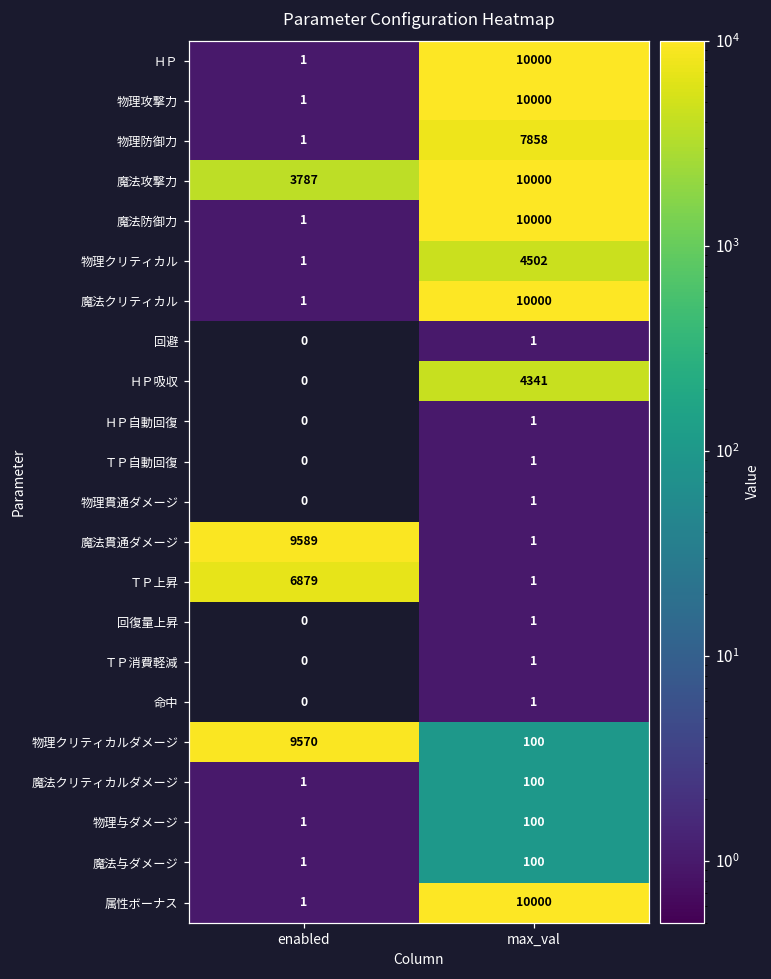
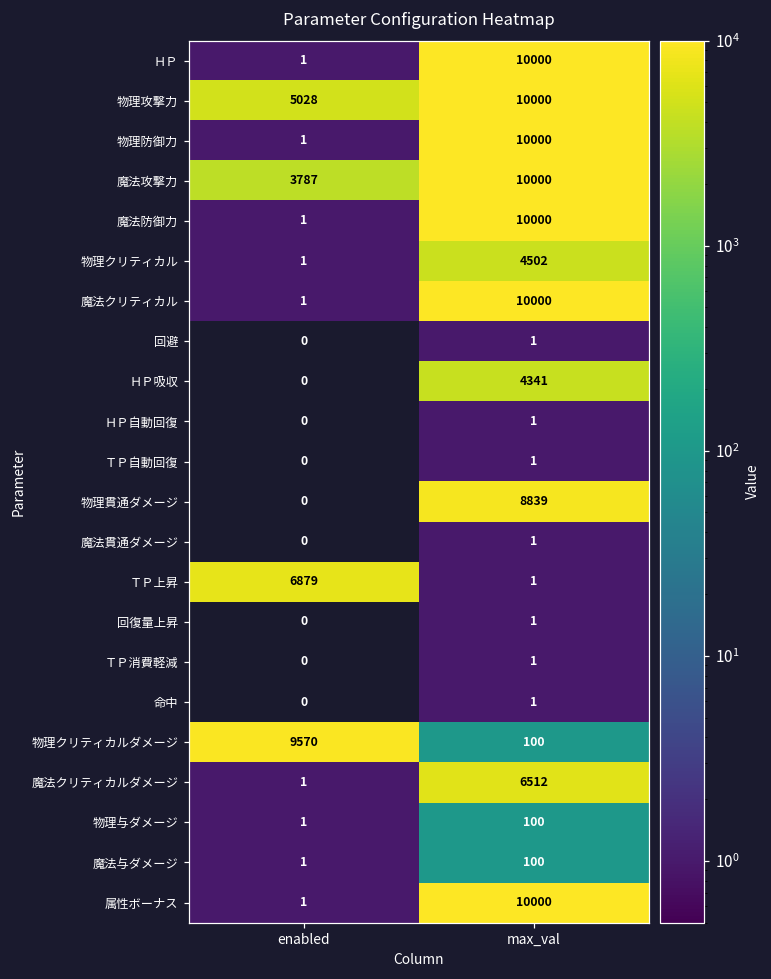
物理攻撃力, enabled: 1 -> 5028
物理防御力, max_val: 7858 -> 10000
物理貫通ダメージ, max_val: 1 -> 8839
魔法貫通ダメージ, enabled: 9589 -> 0
魔法クリティカルダメージ, max_val: 100 -> 6512
